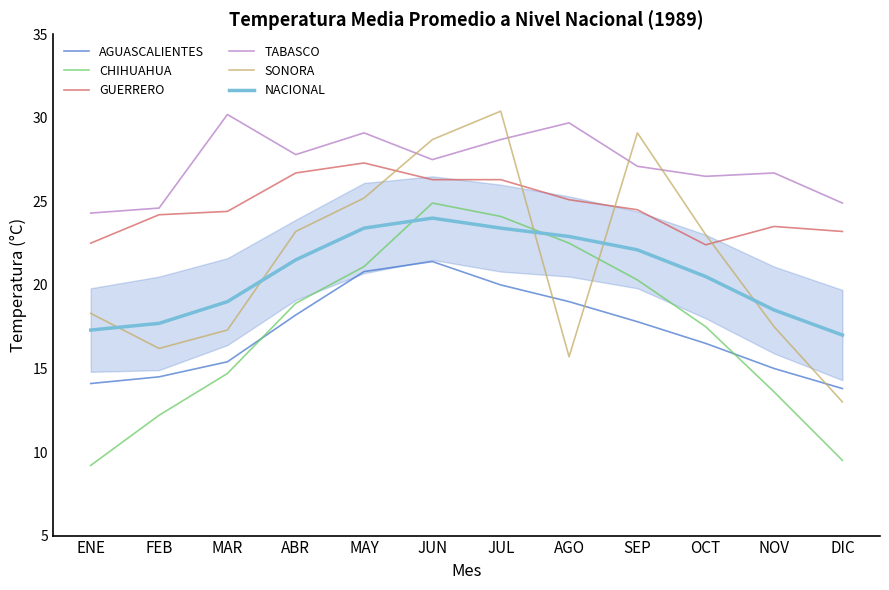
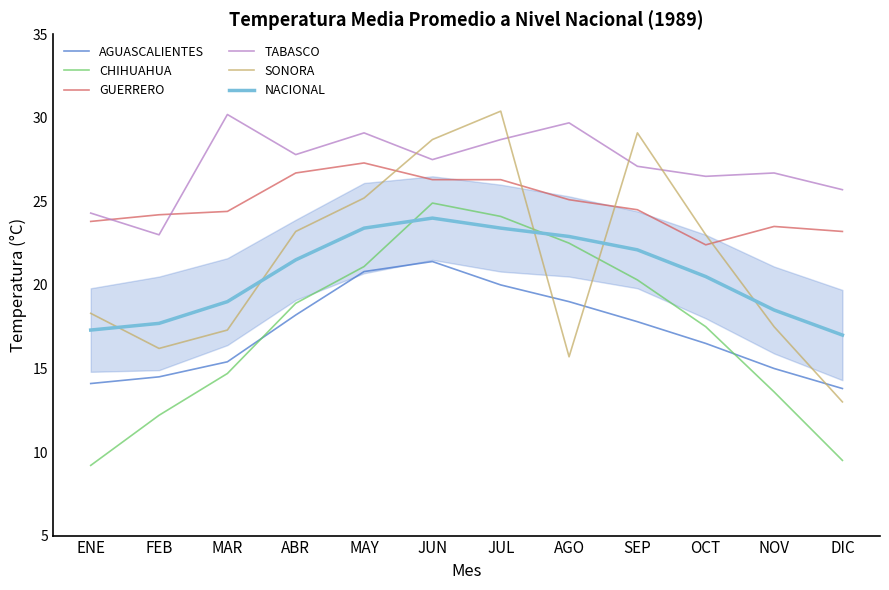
GUERRERO, ENE: 22.5 -> 23.8
TABASCO, FEB: 24.6 -> 23.0
TABASCO, DIC: 24.9 -> 25.7
